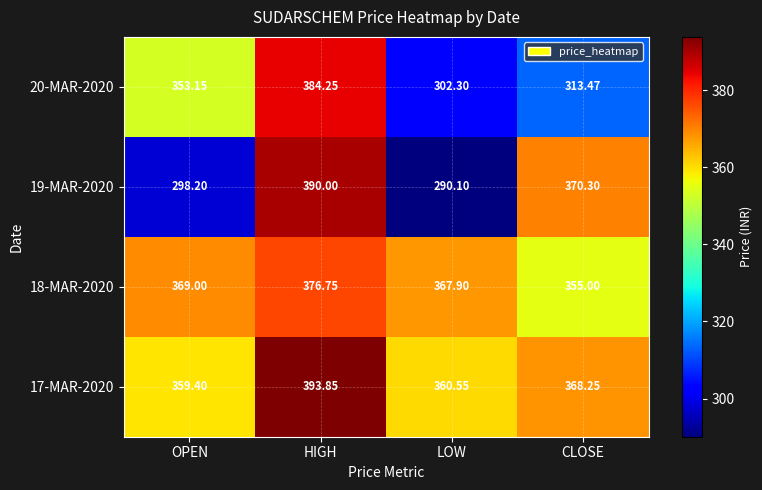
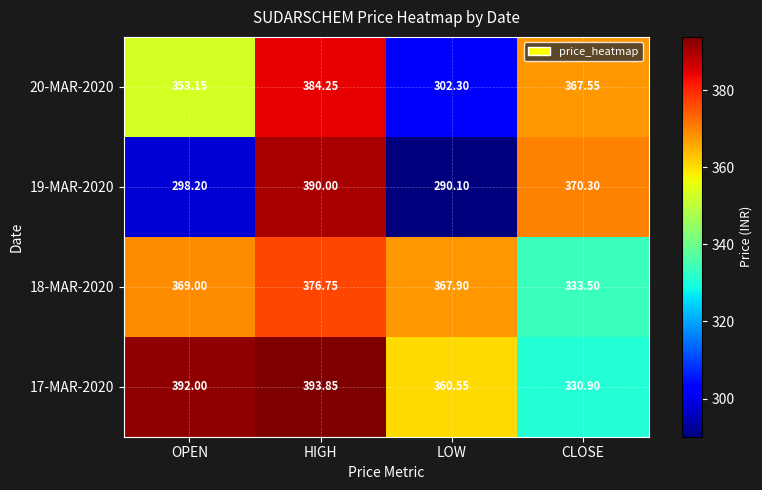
20-MAR-2020, CLOSE: 313.47 -> 367.55
18-MAR-2020, CLOSE: 355.00 -> 333.50
17-MAR-2020, OPEN: 359.40 -> 392.00
17-MAR-2020, CLOSE: 368.25 -> 330.90
